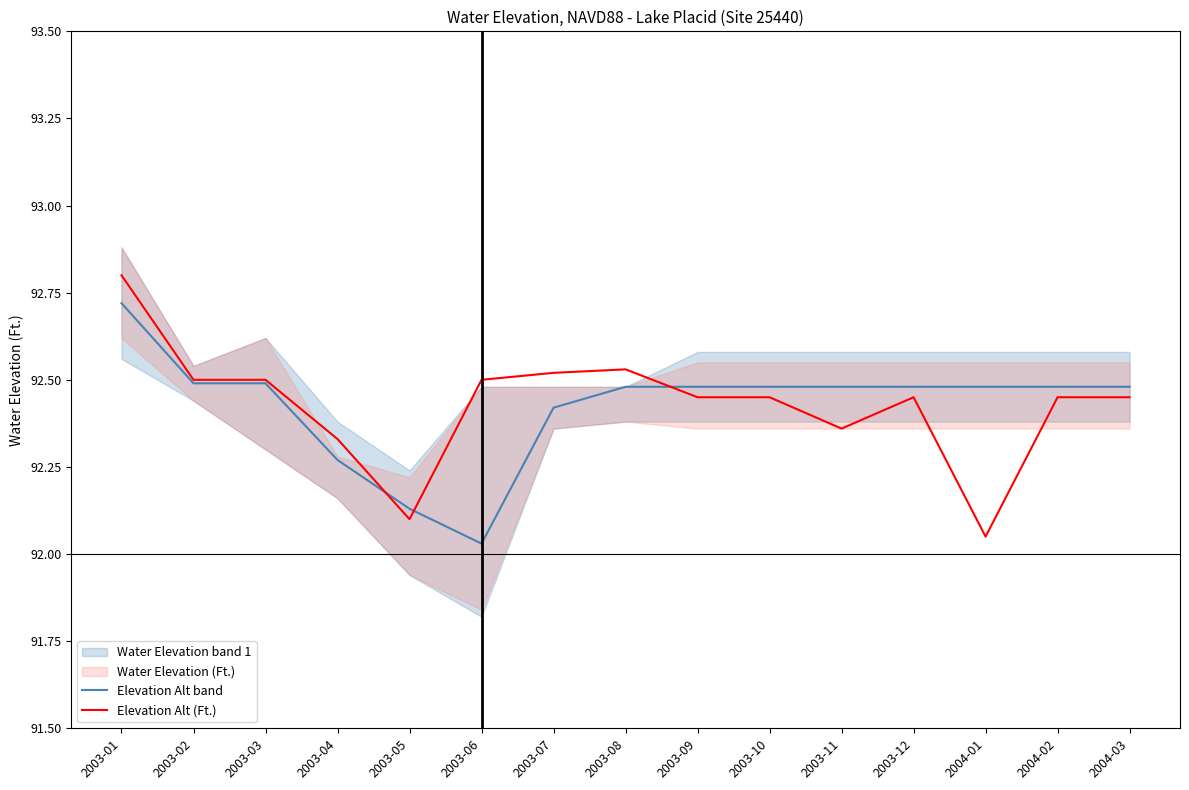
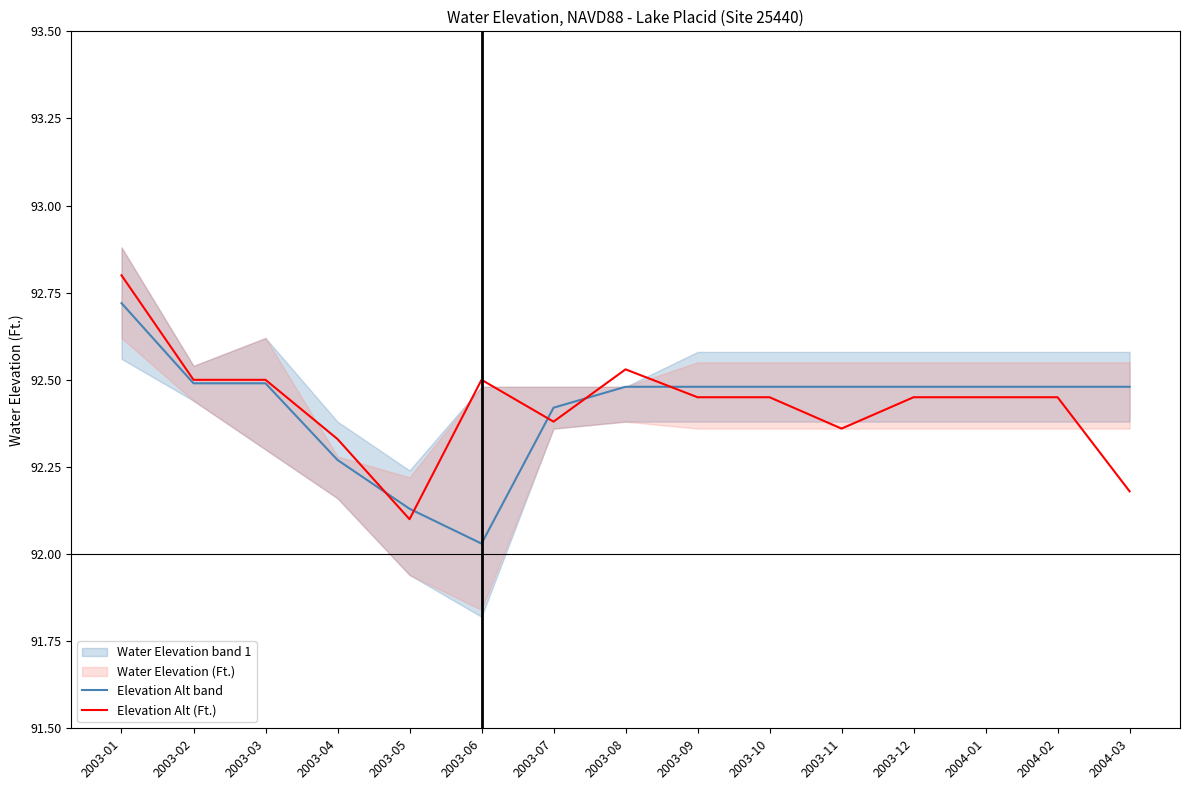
Elevation Alt (Ft.), 2003-07: 92.52 -> 92.38
Elevation Alt (Ft.), 2004-01: 92.05 -> 92.45
Elevation Alt (Ft.), 2004-03: 92.45 -> 92.18
